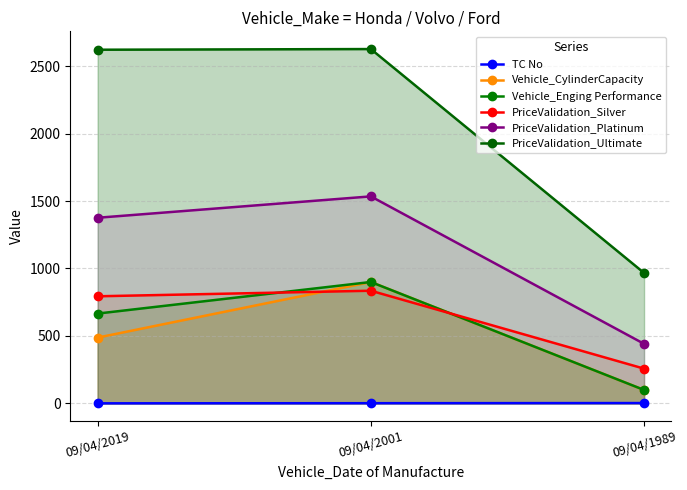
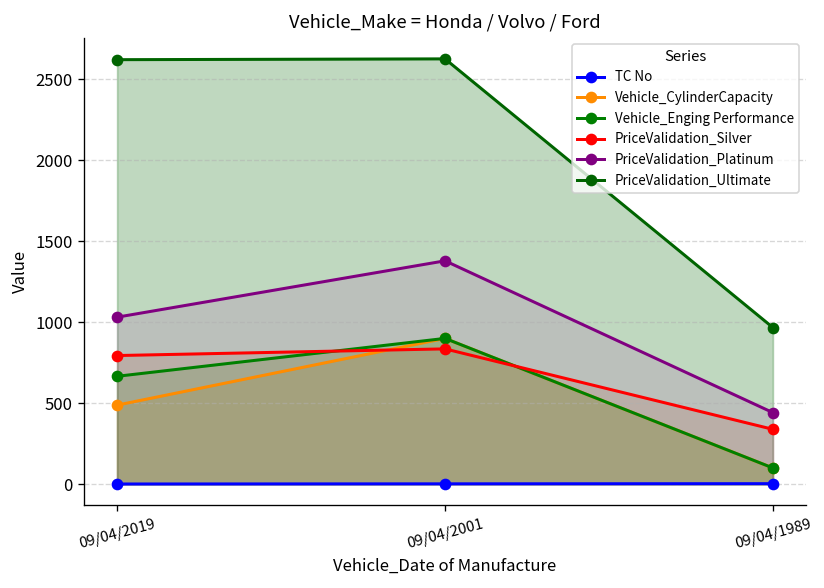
PriceValidation_Platinum, 09/04/2019: 1380 -> 1030
PriceValidation_Platinum, 09/04/2001: 1530 -> 1380
PriceValidation_Silver, 09/04/1989: 260 -> 340
